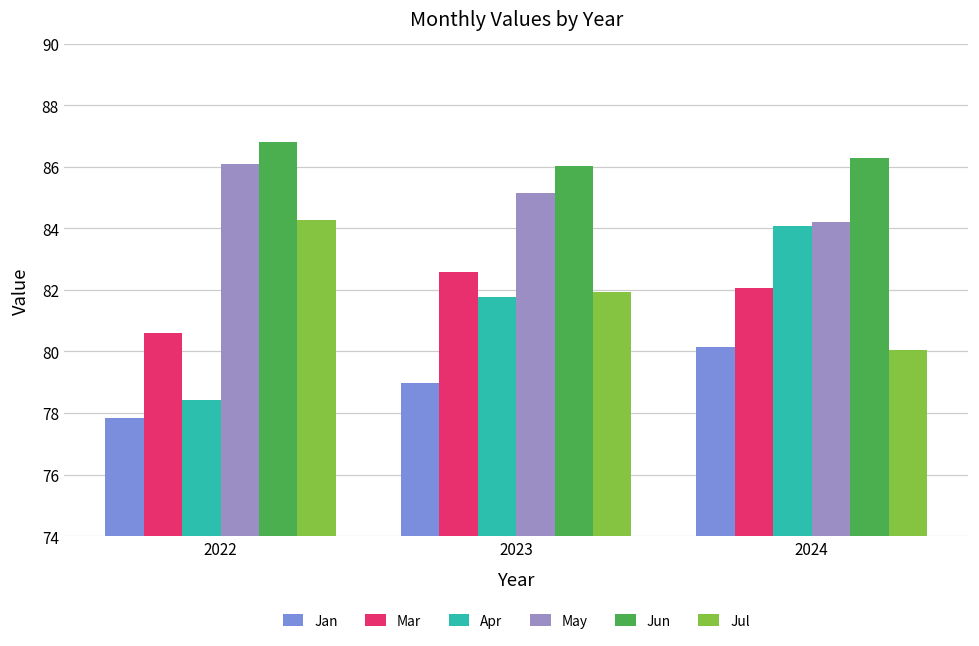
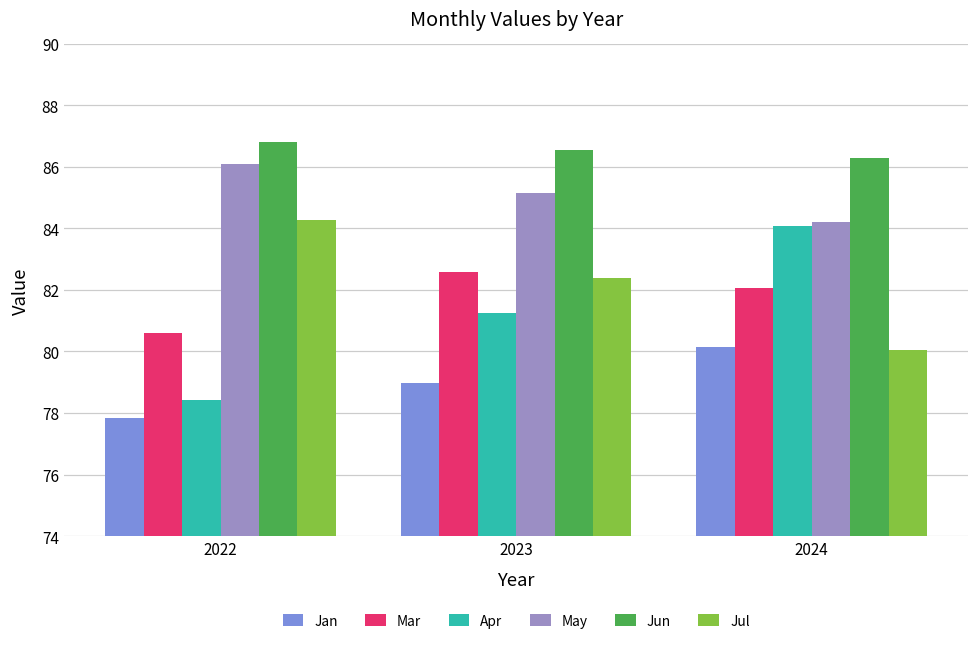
Apr, 2023: 81.8 -> 81.3
Jun, 2023: 86.0 -> 86.6
Jul, 2023: 81.9 -> 82.4
